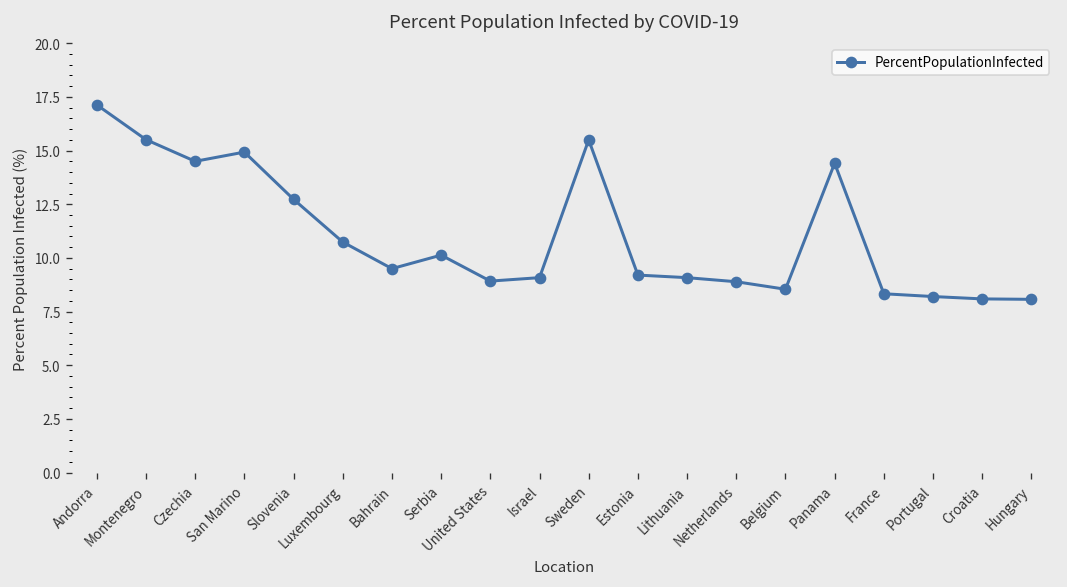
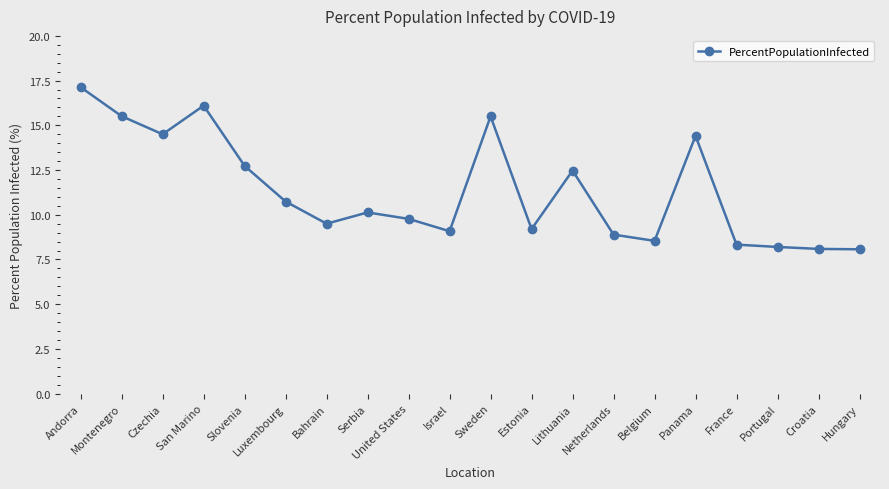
San Marino: 14.9 -> 16.1
United States: 8.9 -> 9.8
Lithuania: 9.1 -> 12.5
